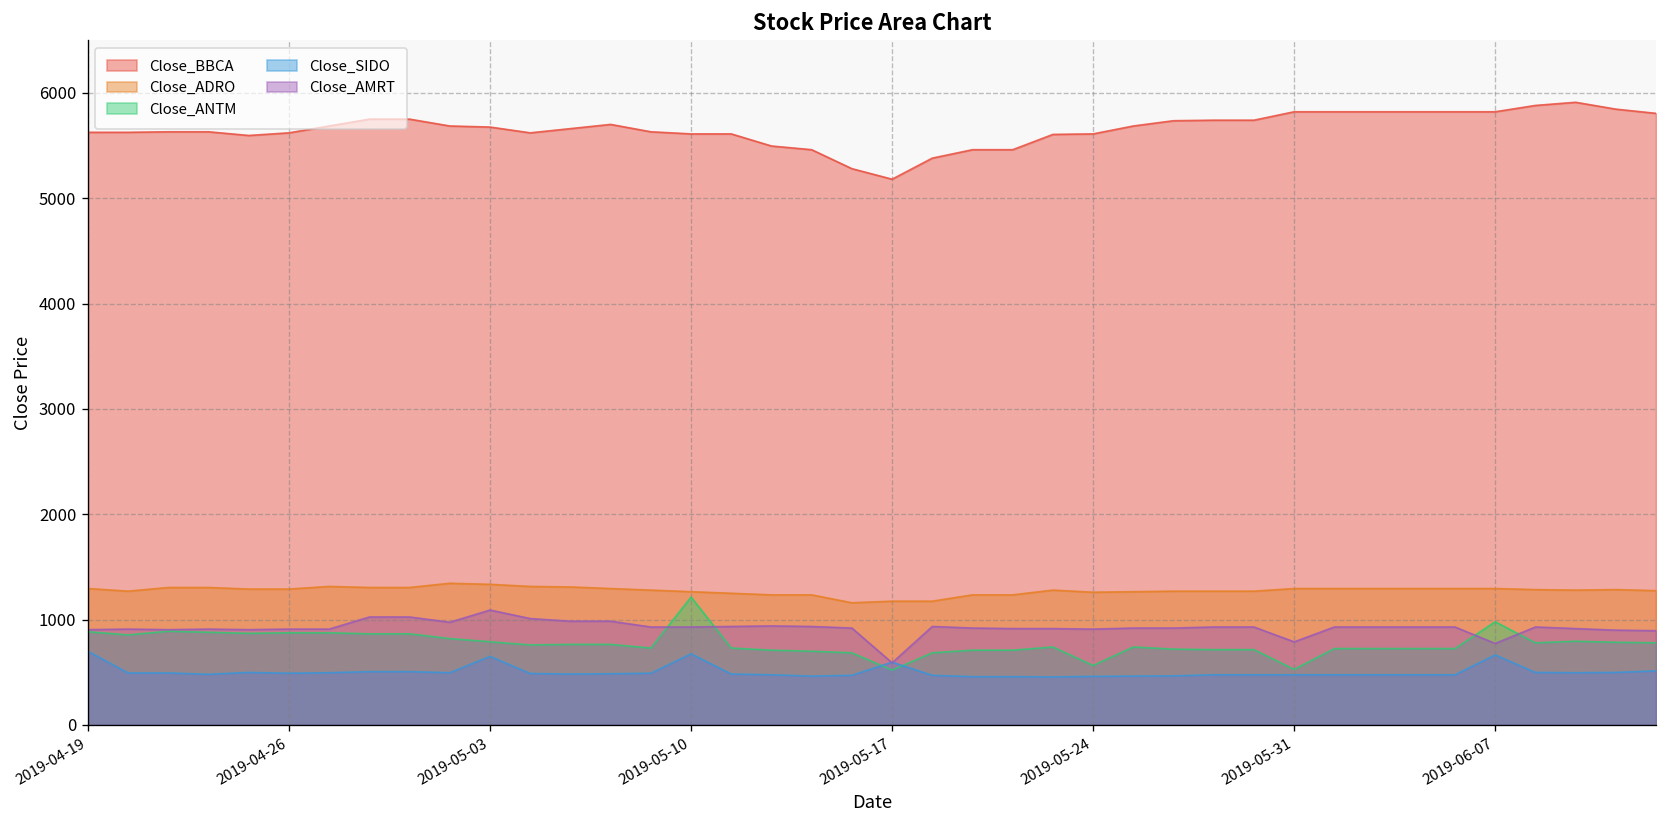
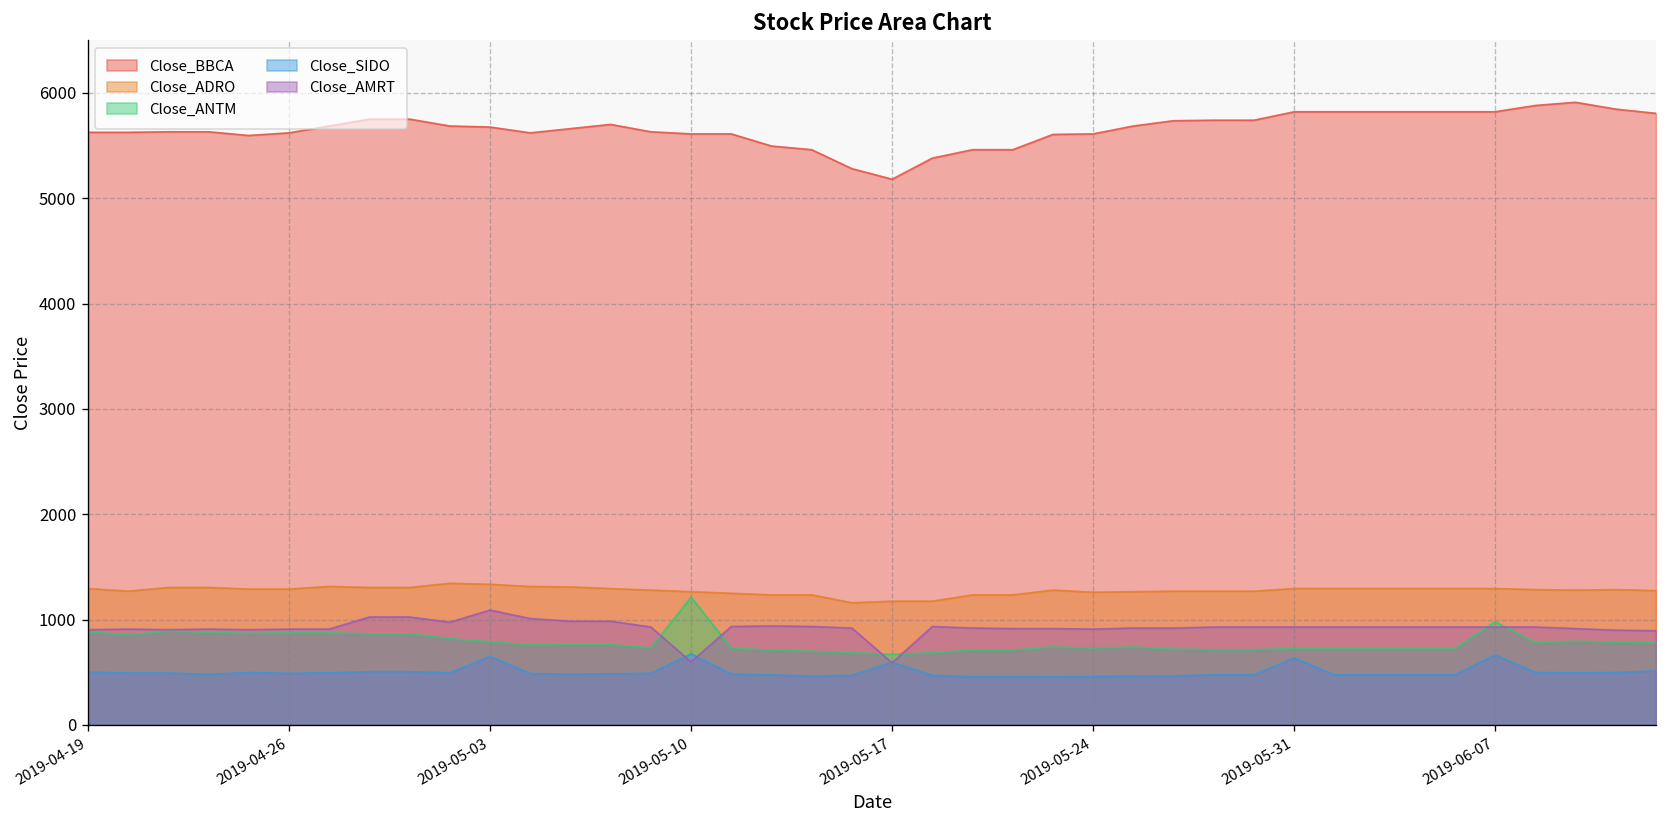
Close_SIDO, 2019-04-19: 700 -> 500
Close_AMRT, 2019-05-10: 900 -> 600
Close_ANTM, 2019-05-17: 500 -> 700
Close_ANTM, 2019-05-24: 600 -> 700
Close_ANTM, 2019-05-31: 500 -> 700
Close_SIDO, 2019-05-31: 500 -> 600
Close_AMRT, 2019-05-31: 800 -> 900
Close_AMRT, 2019-06-07: 800 -> 900
